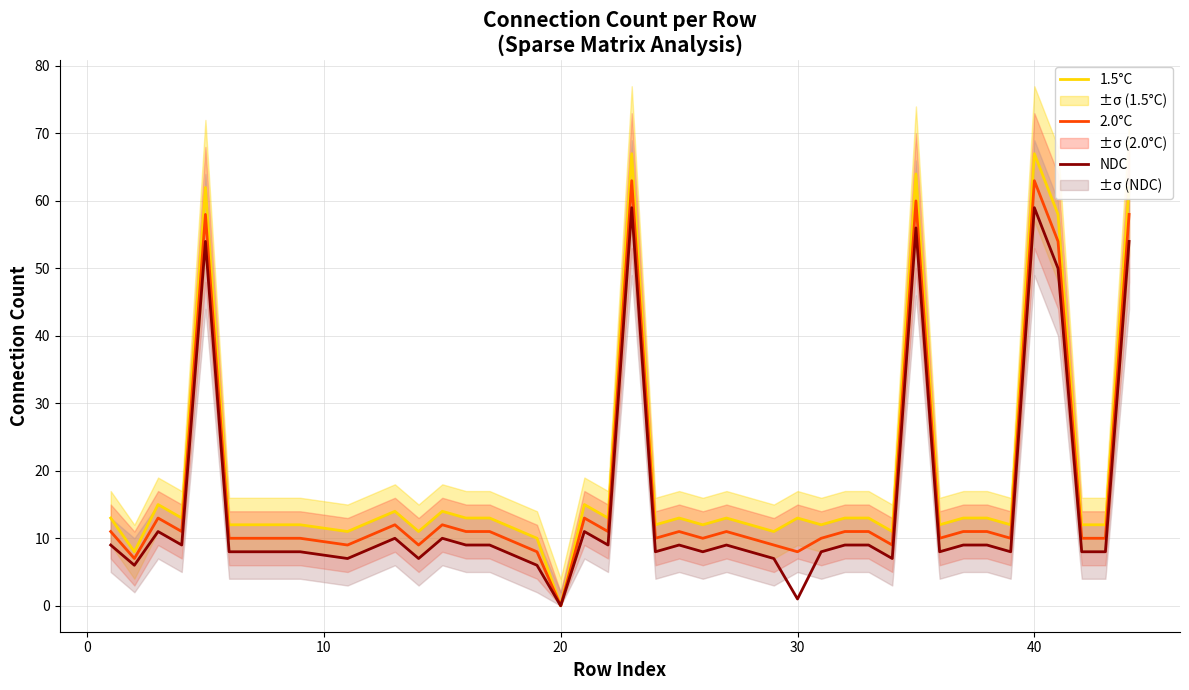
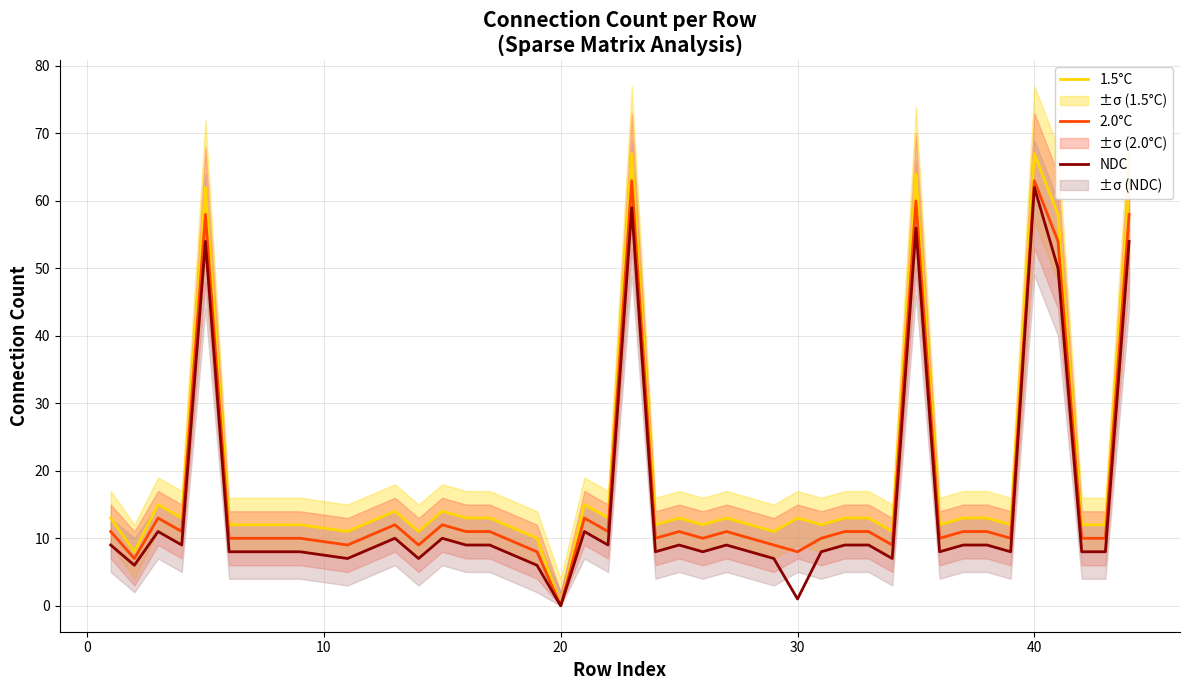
NDC, 40: 59 -> 62
